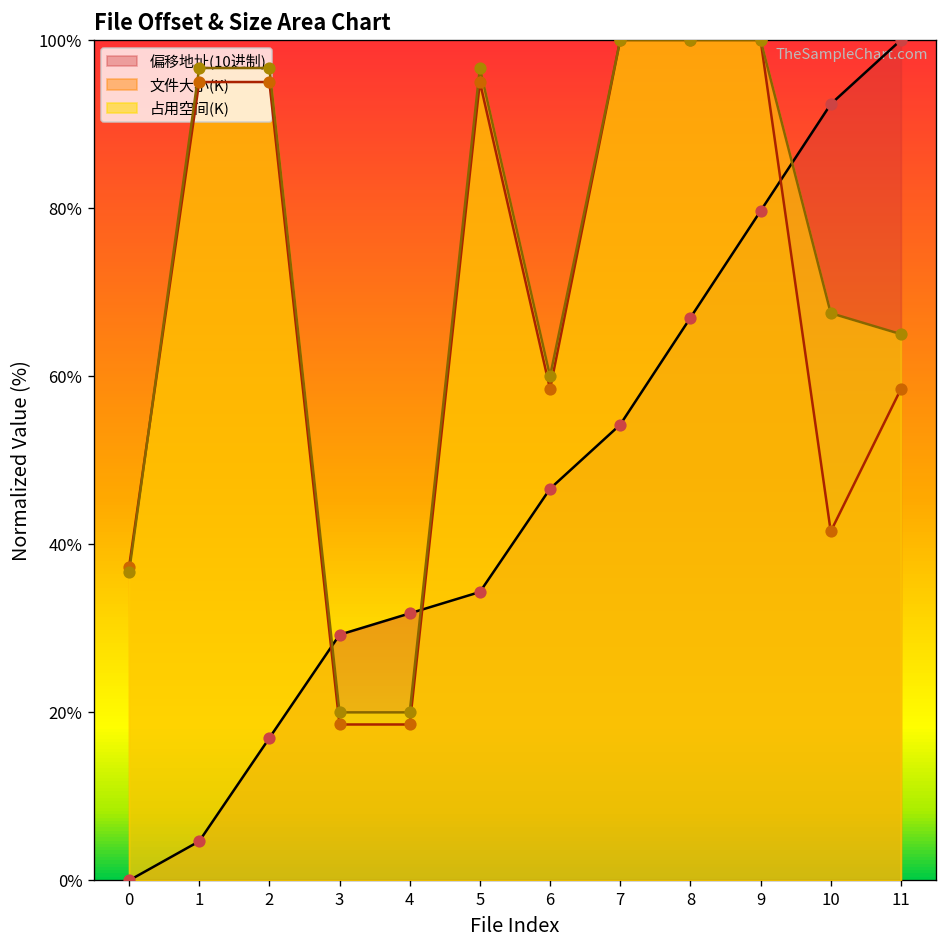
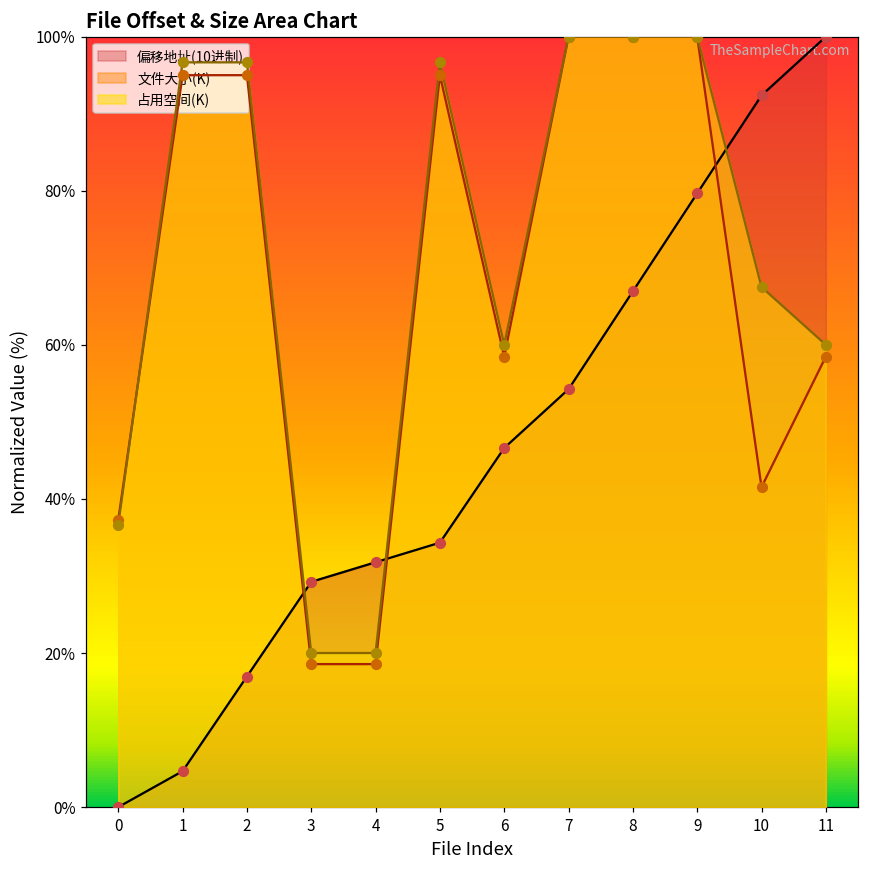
占用空间(K), 11: 65% -> 60%
